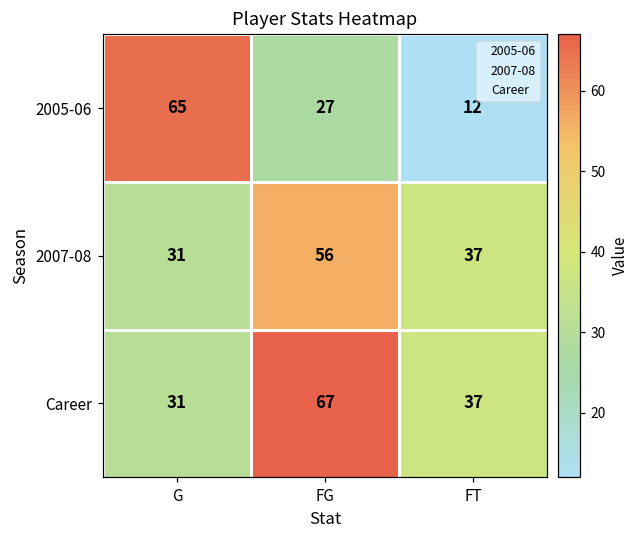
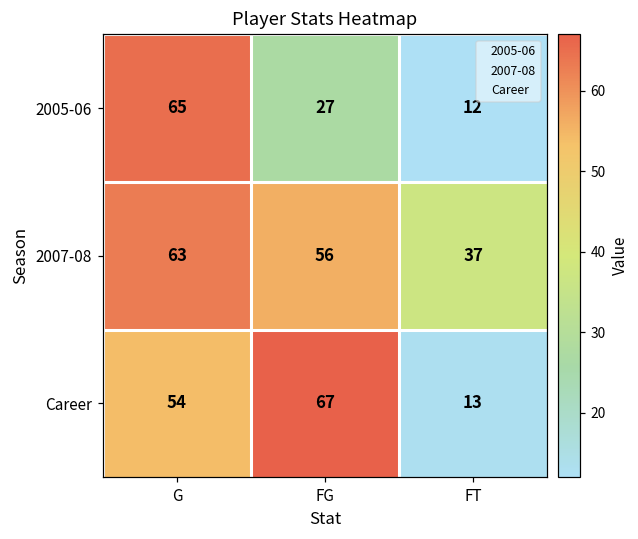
2007-08, G: 31 -> 63
Career, G: 31 -> 54
Career, FT: 37 -> 13
